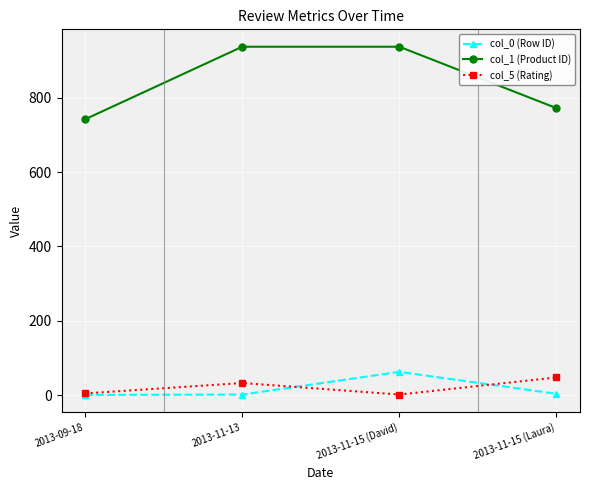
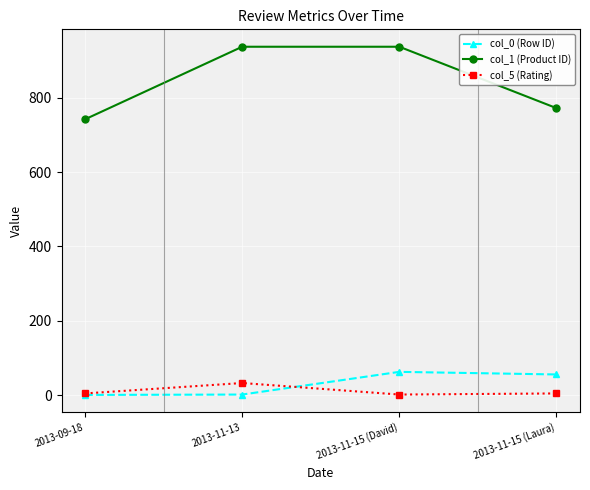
col_0 (Row ID), 2013-11-15 (Laura): 0 -> 60
col_5 (Rating), 2013-11-15 (Laura): 50 -> 10
